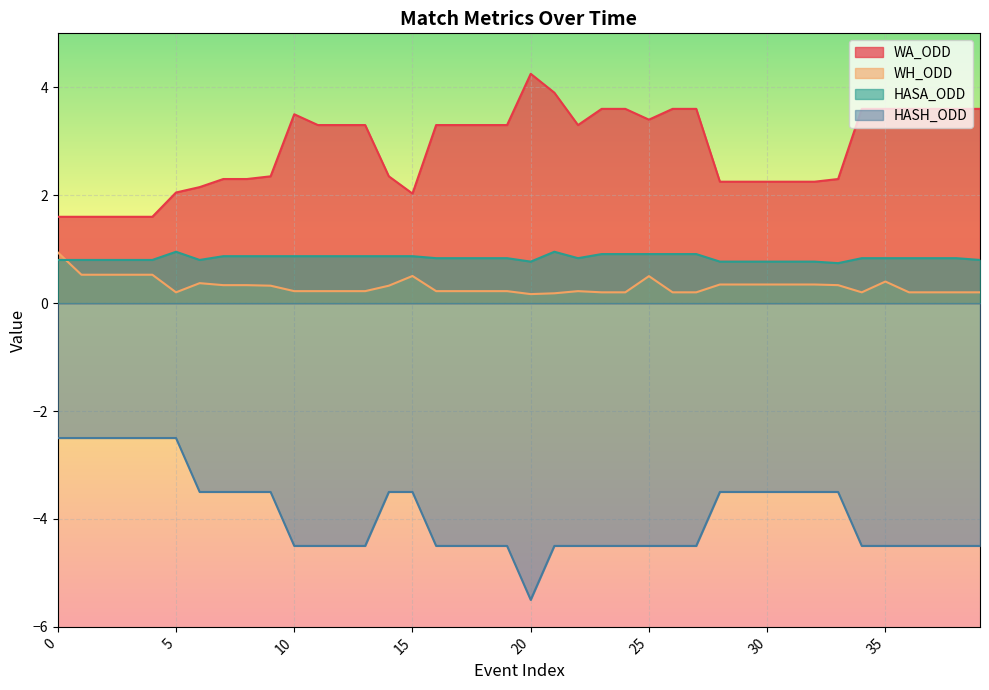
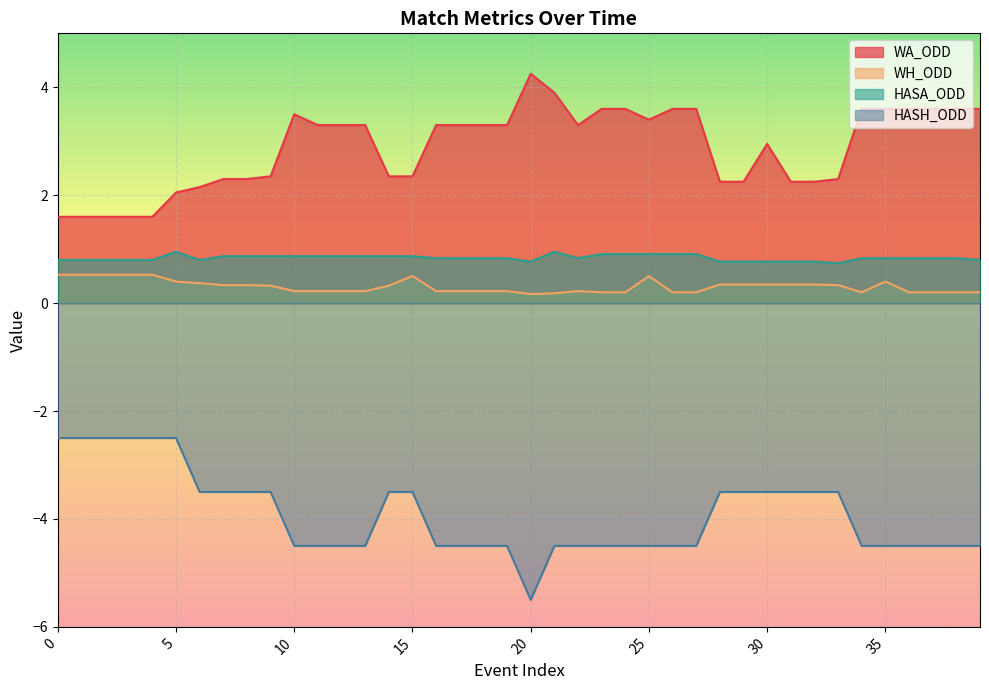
WH_ODD, 0: 0.9 -> 0.5
WH_ODD, 5: 0.2 -> 0.4
WA_ODD, 15: 2.0 -> 2.4
WA_ODD, 30: 2.3 -> 3.0
